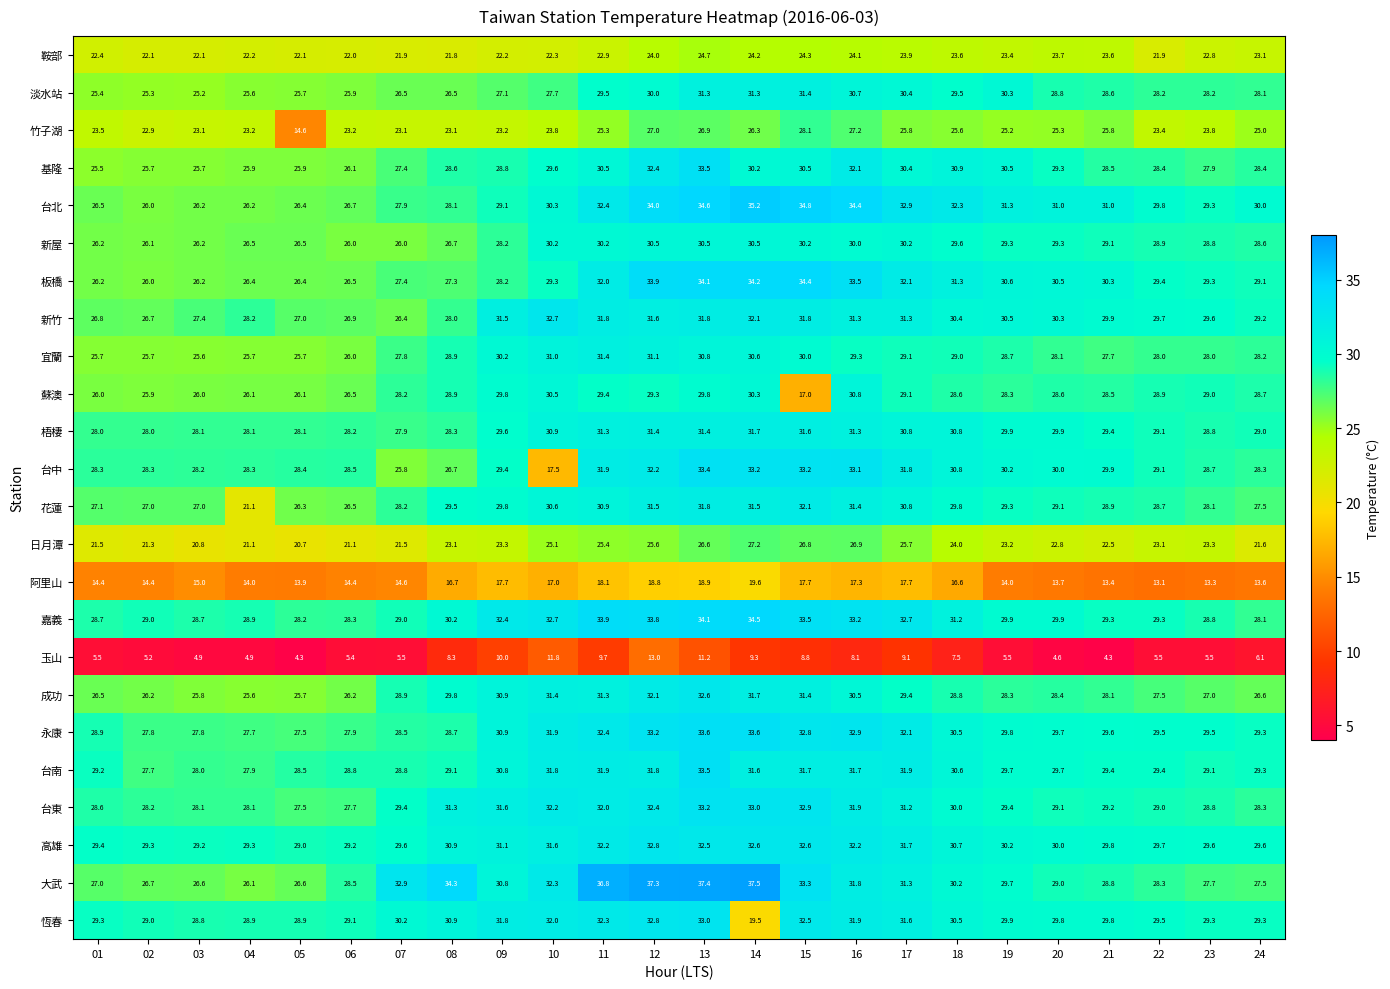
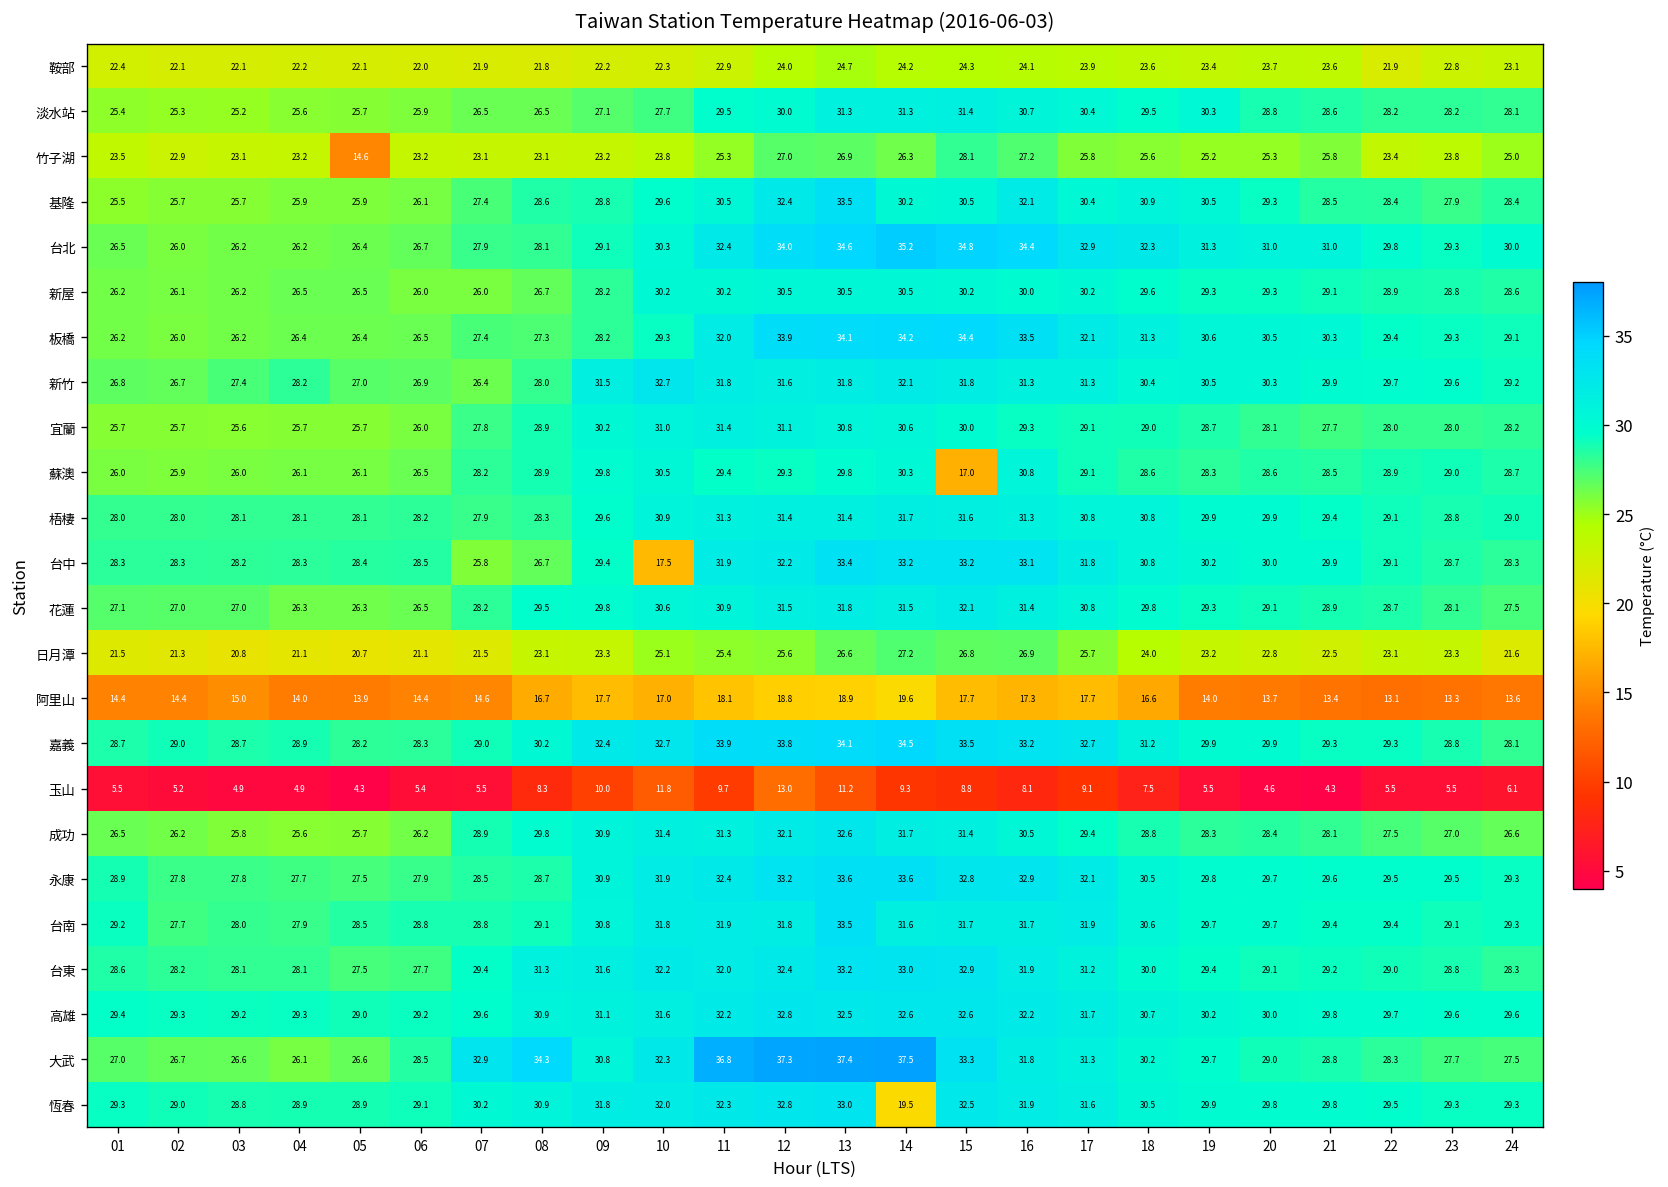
花蓮, 04: 21.1 -> 26.3
